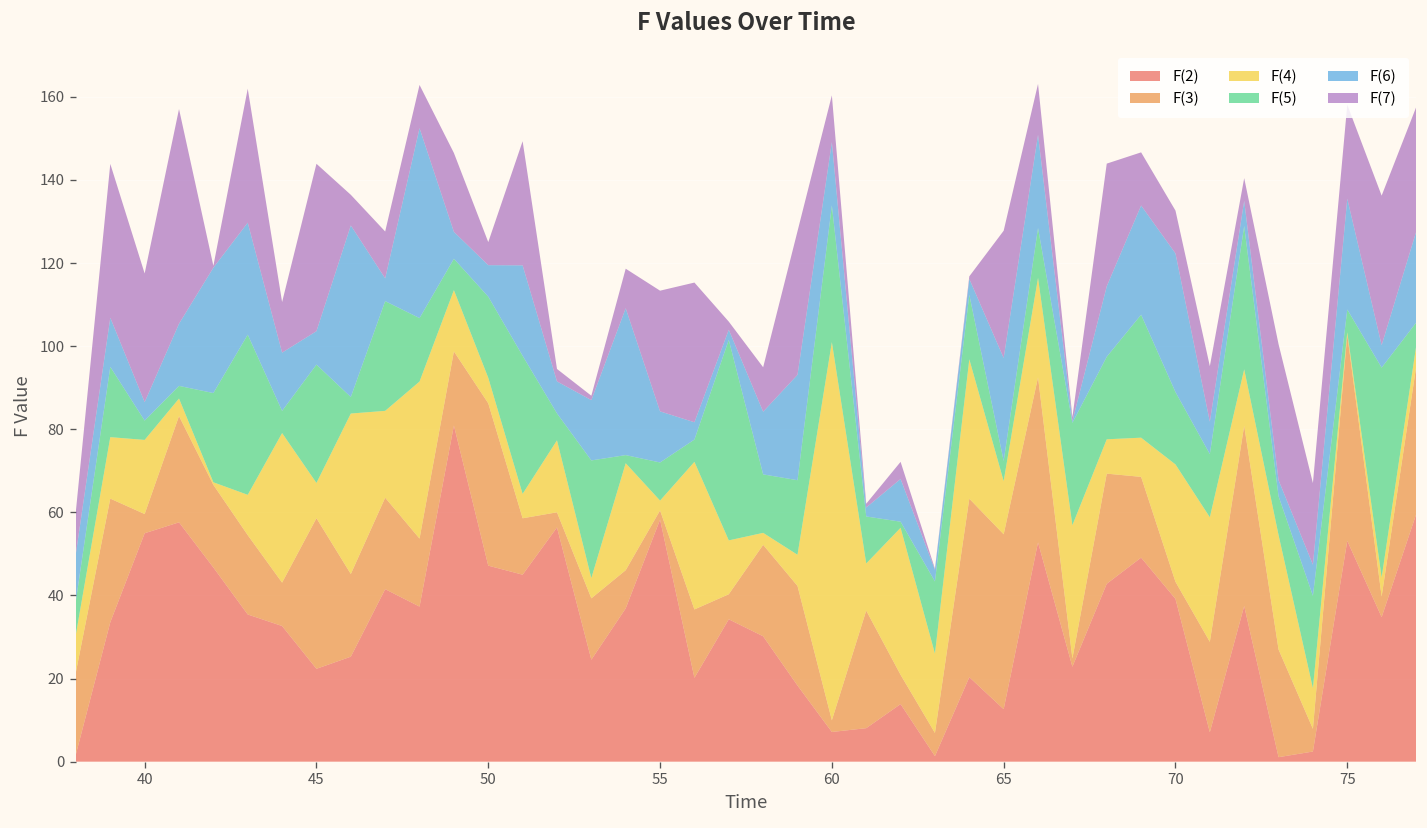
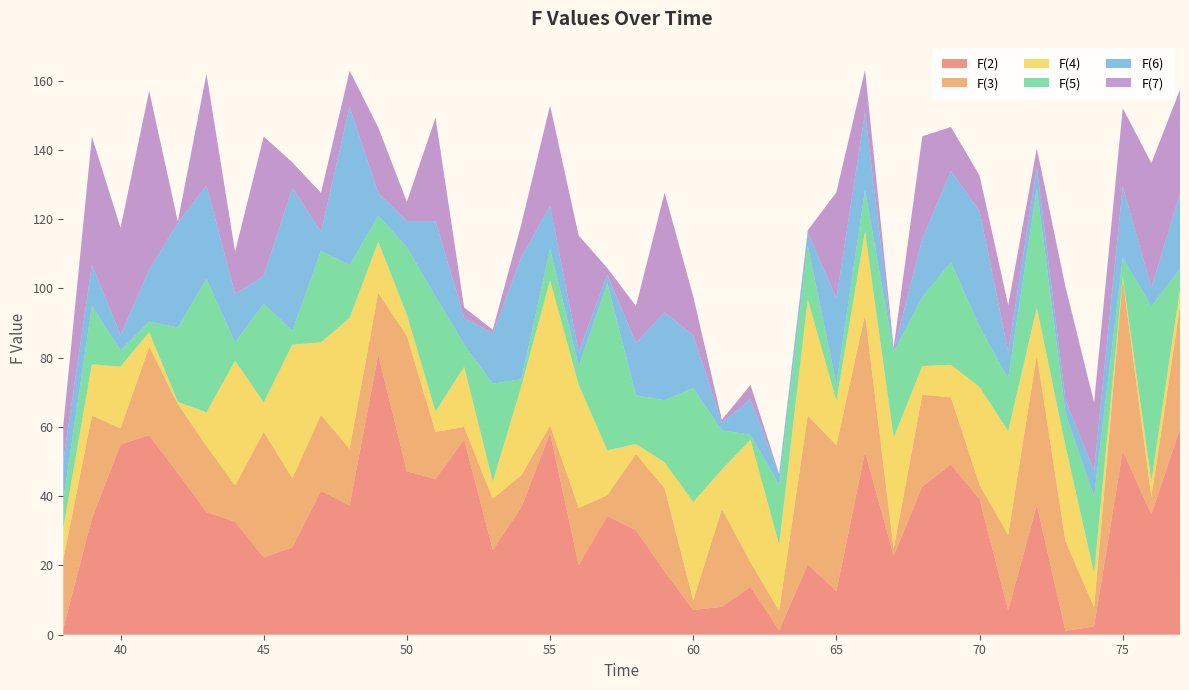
F(4), 55: 2 -> 42
F(4), 60: 91 -> 28
F(6), 75: 27 -> 21
